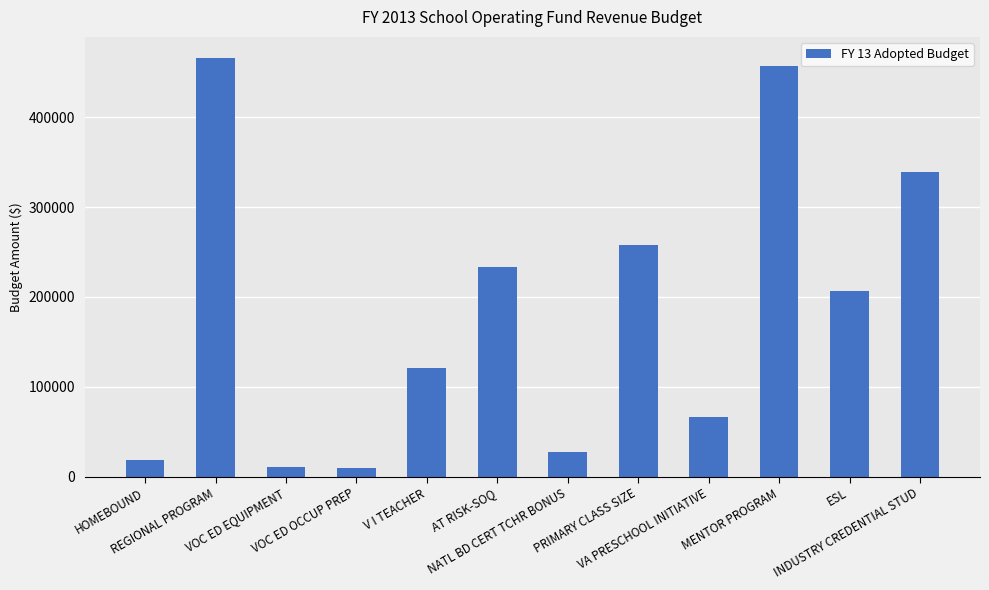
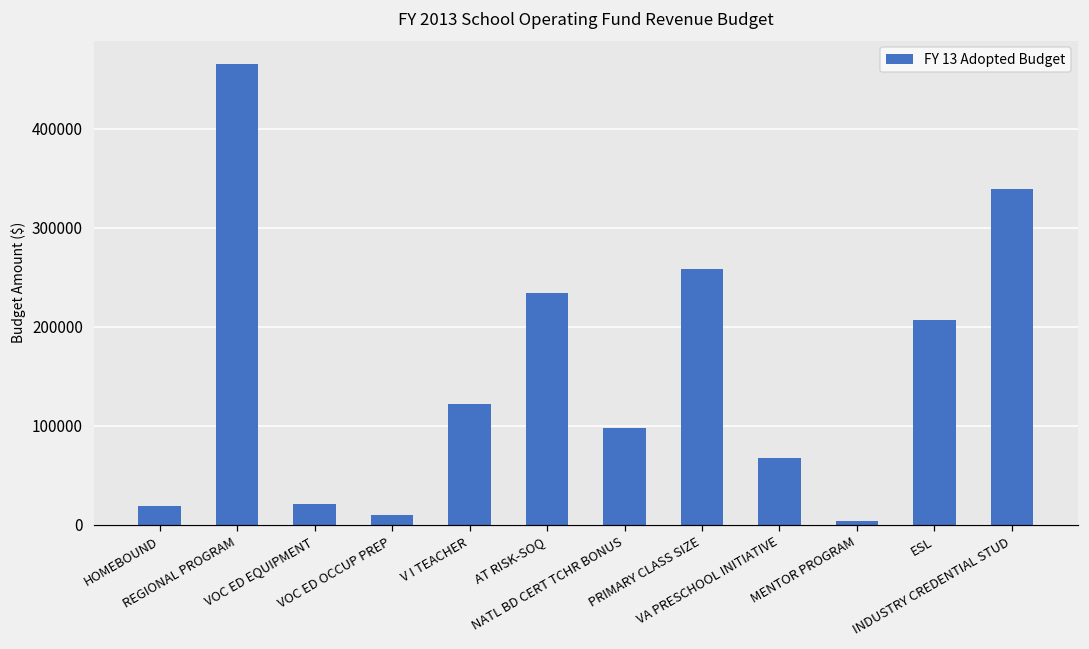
VOC ED EQUIPMENT: 10000 -> 20000
NATL BD CERT TCHR BONUS: 30000 -> 100000
MENTOR PROGRAM: 460000 -> 0
